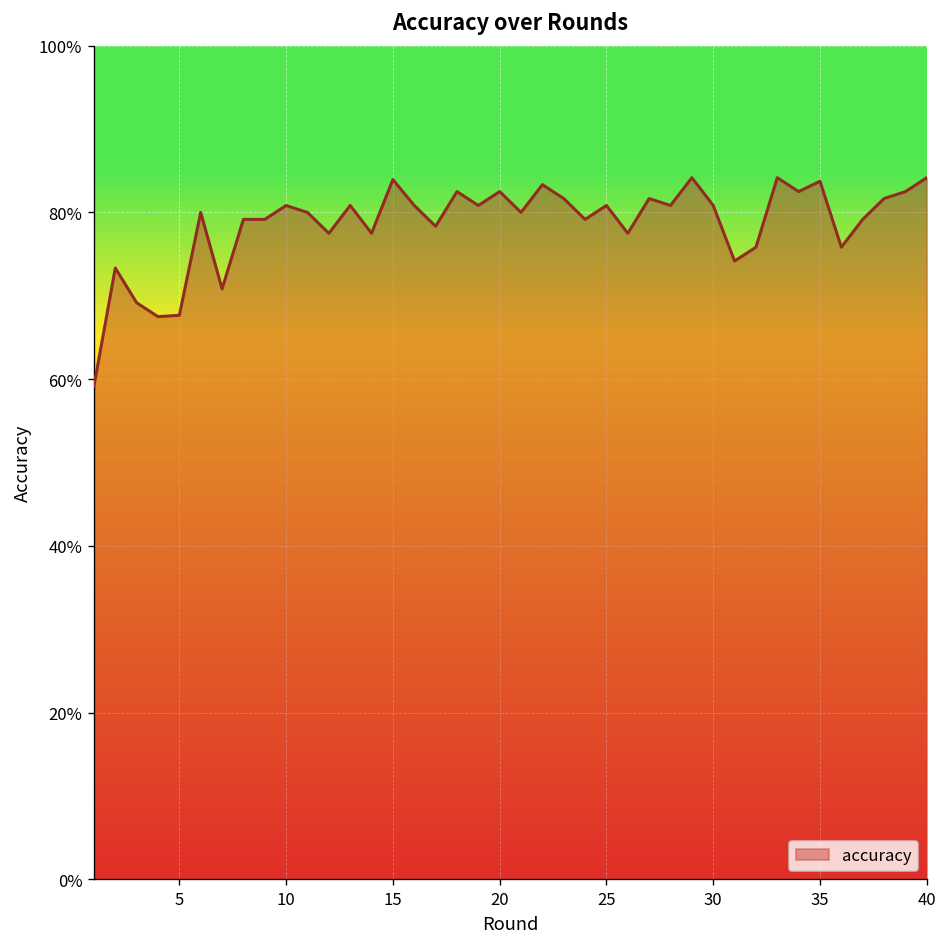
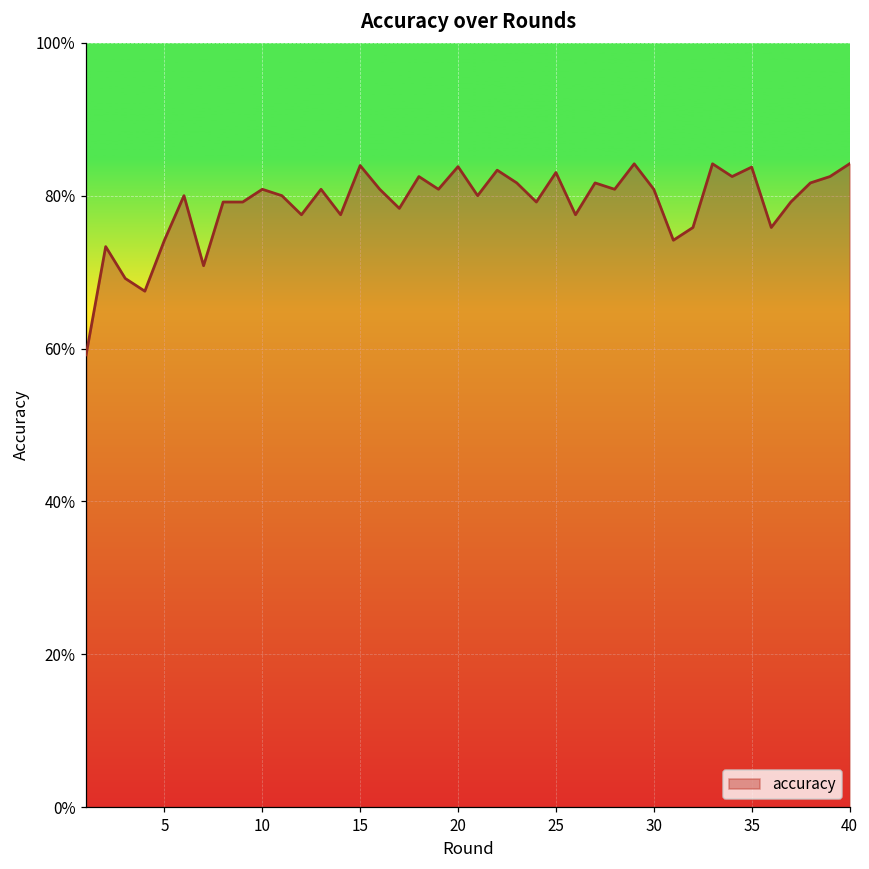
5: 68% -> 74%
20: 83% -> 84%
25: 81% -> 83%
